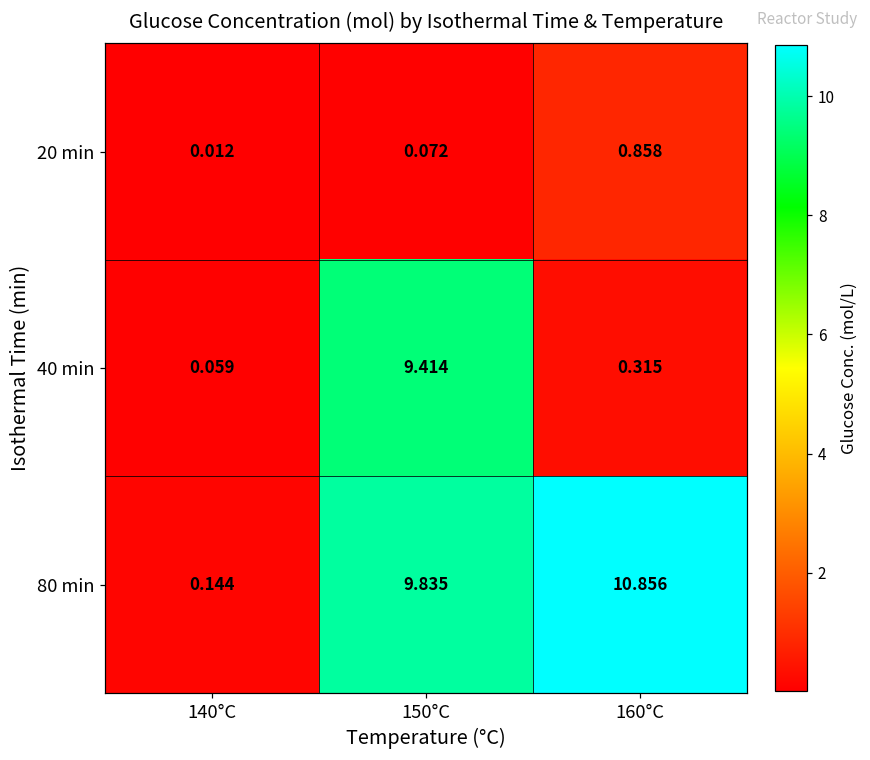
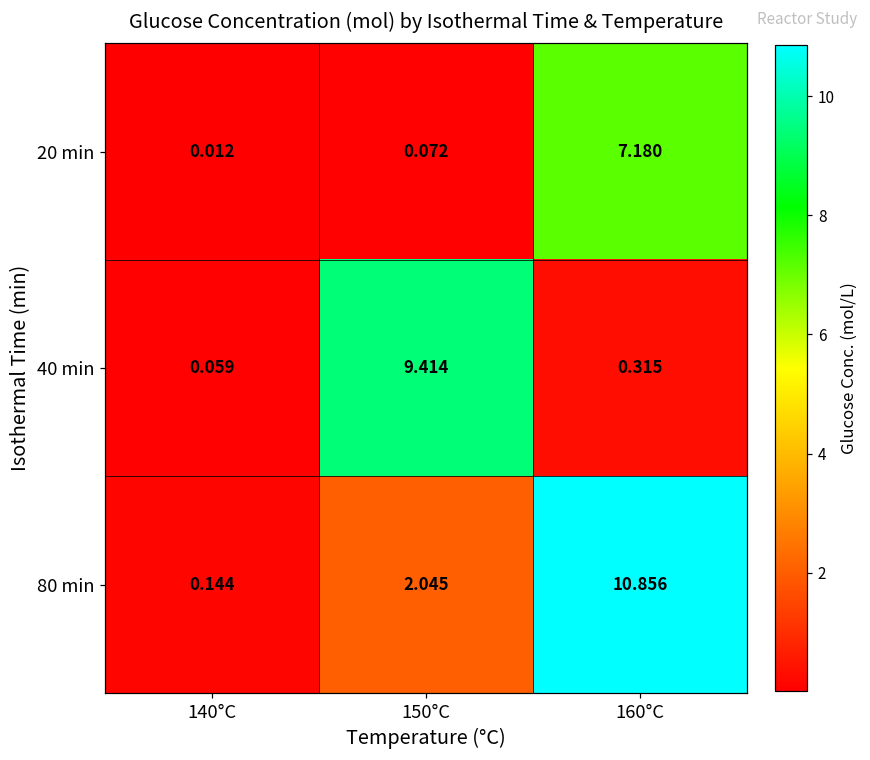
20 min, 160°C: 0.858 -> 7.180
80 min, 150°C: 9.835 -> 2.045
